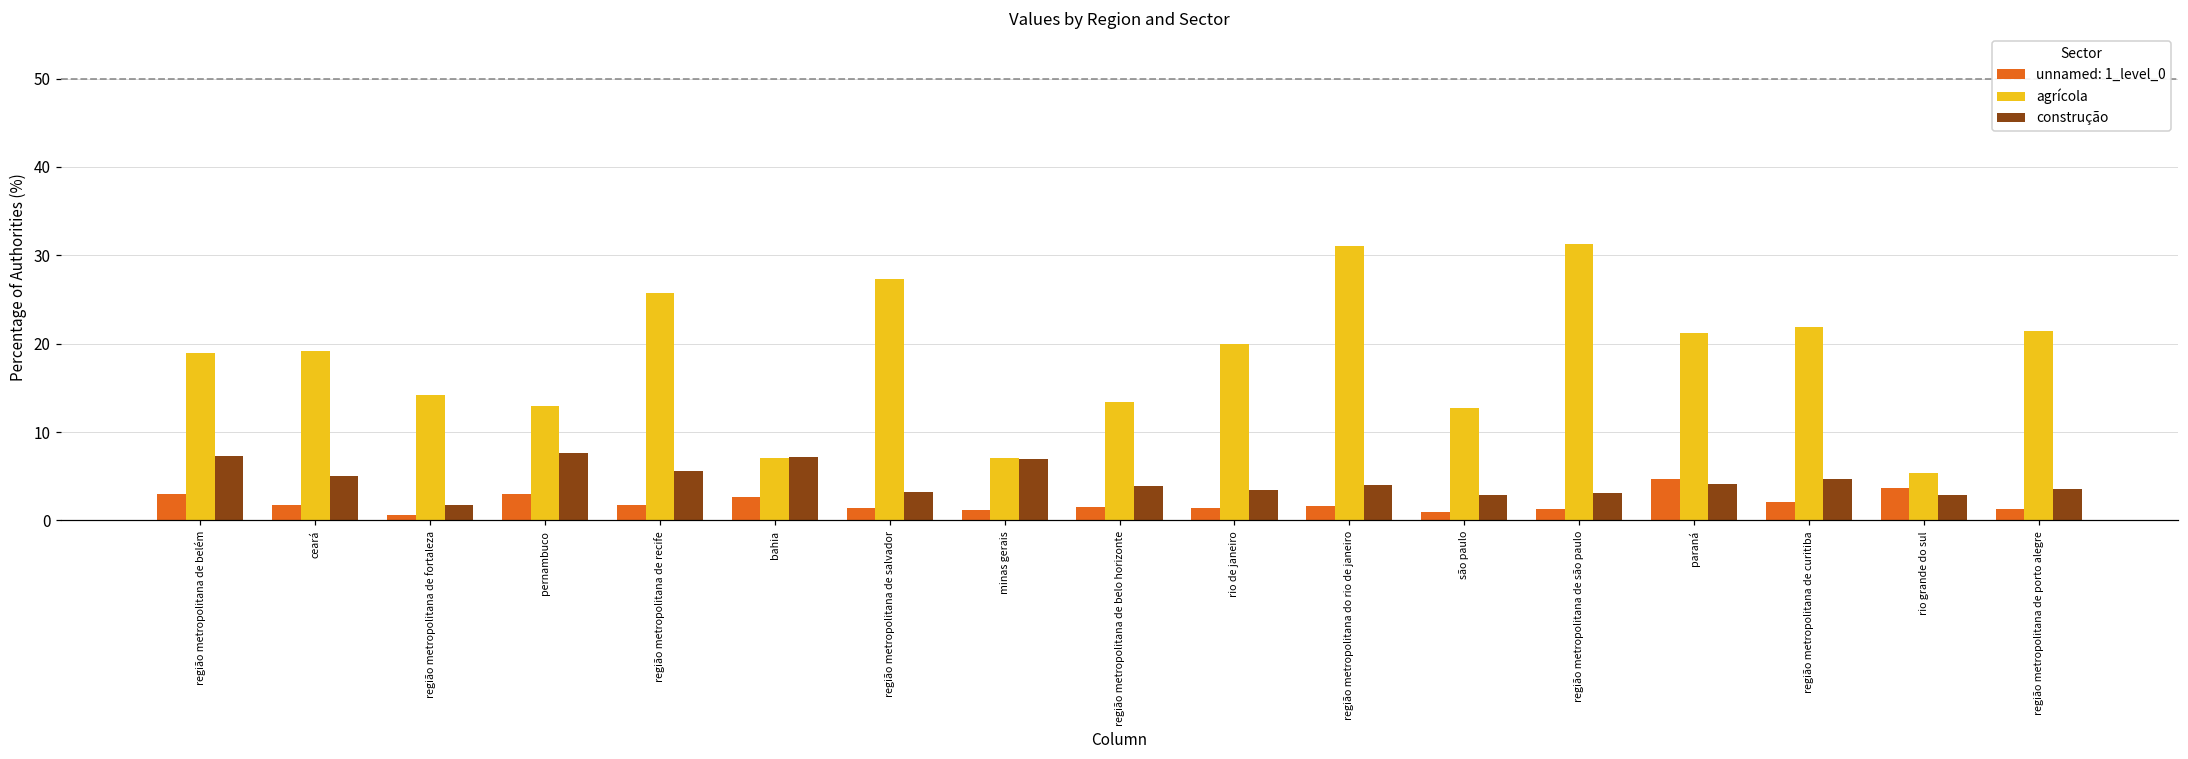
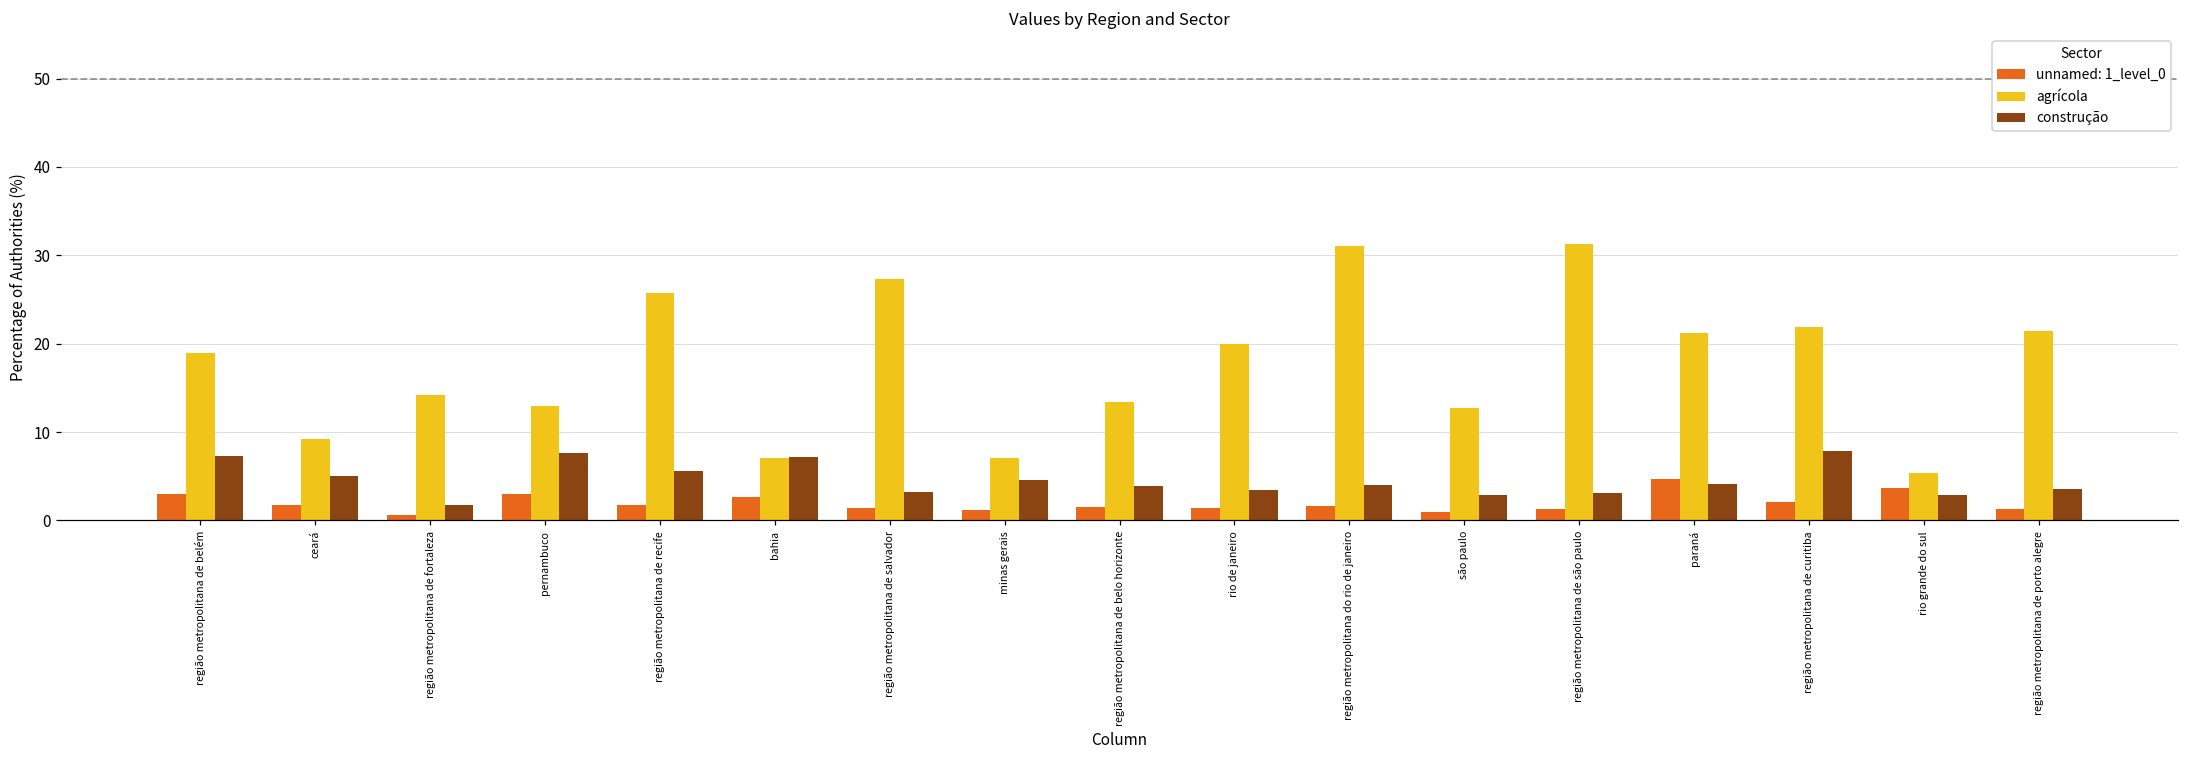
agrícola, ceará: 19 -> 9
construção, minas gerais: 7 -> 5
construção, região metropolitana de curitiba: 5 -> 8
